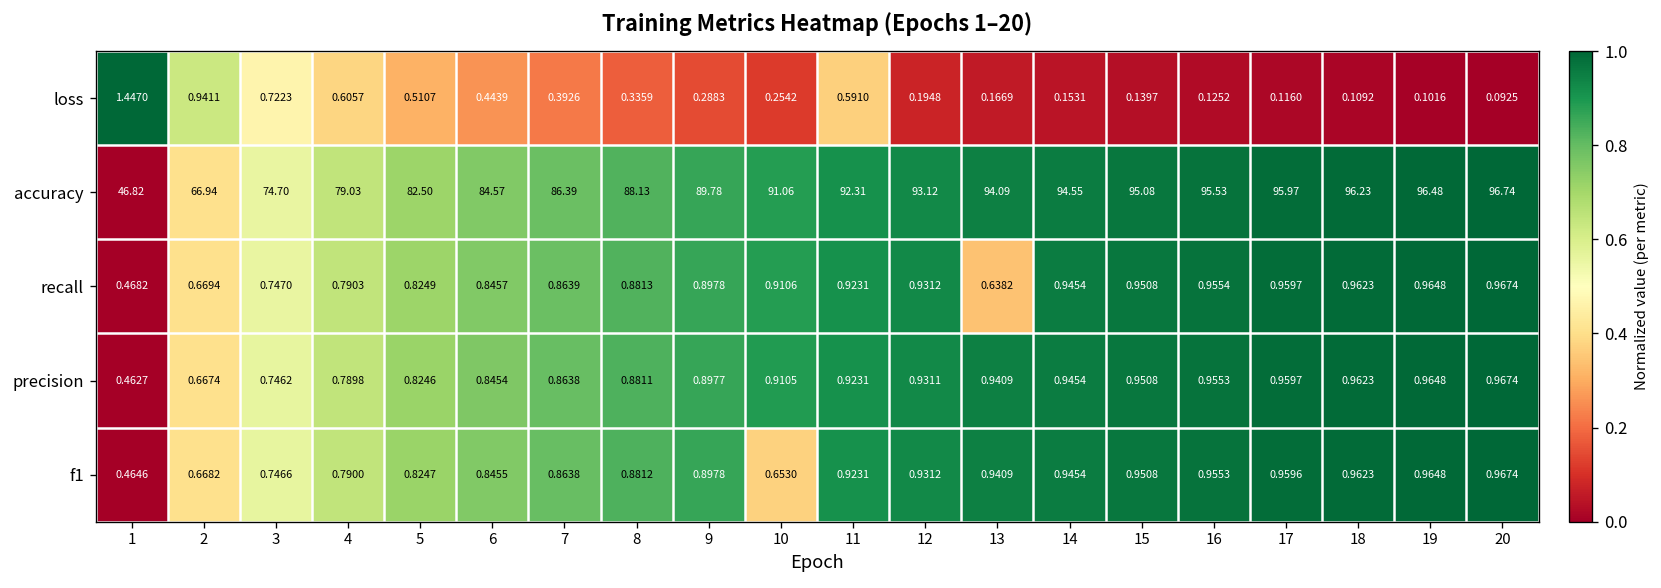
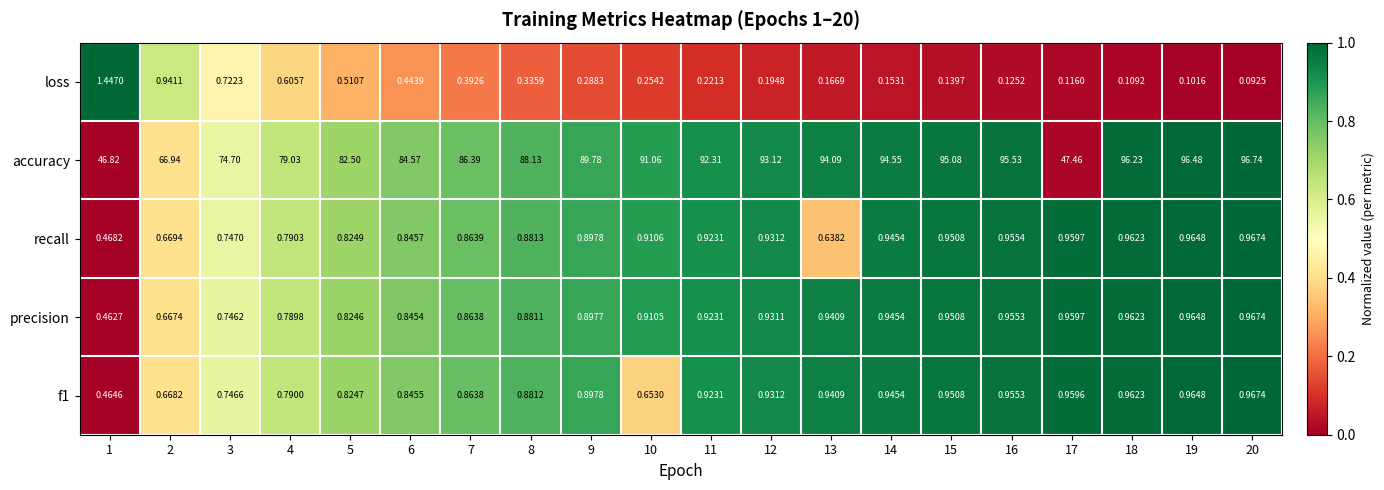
loss, 11: 0.5910 -> 0.2213
accuracy, 17: 95.97 -> 47.46
